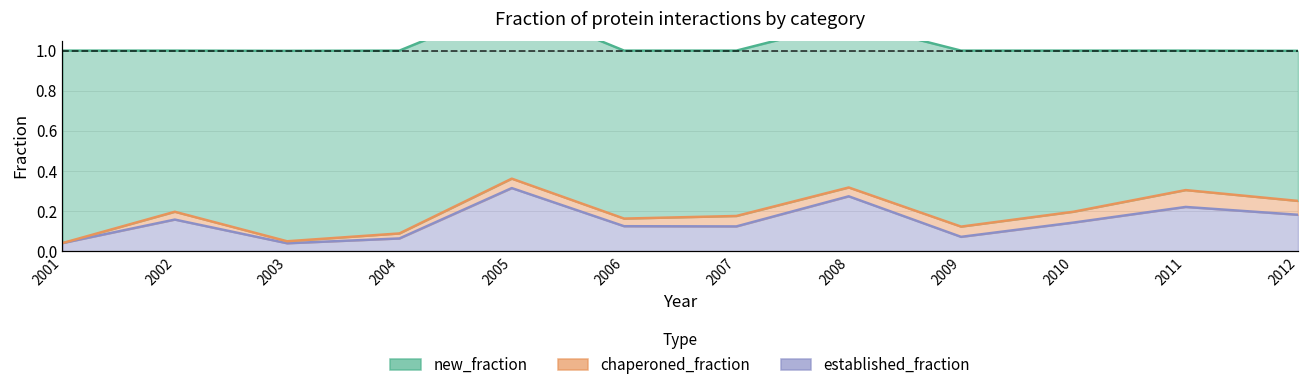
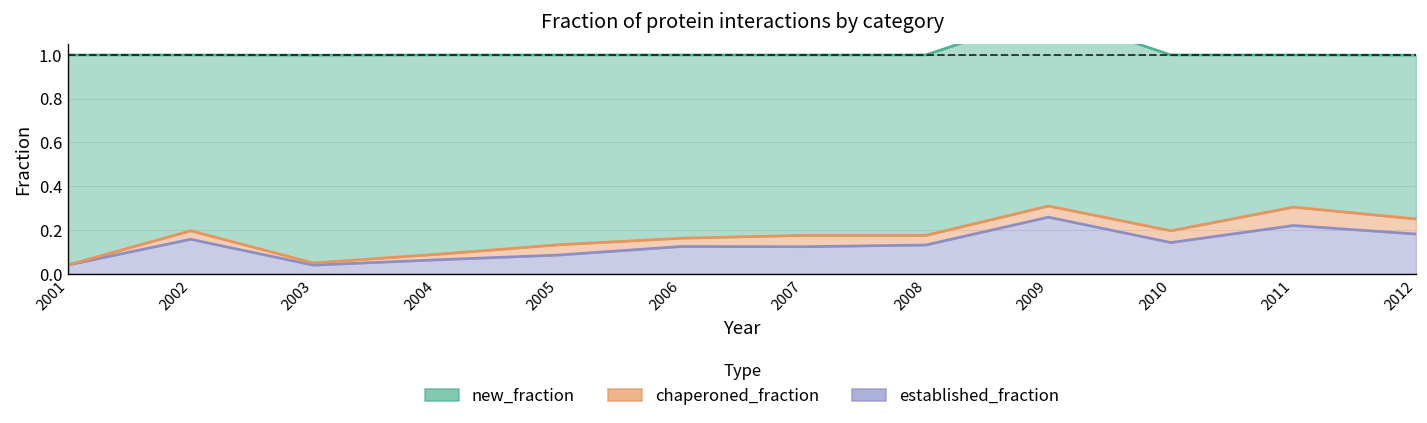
established_fraction, 2005: 0.32 -> 0.09
established_fraction, 2008: 0.27 -> 0.13
established_fraction, 2009: 0.07 -> 0.26
